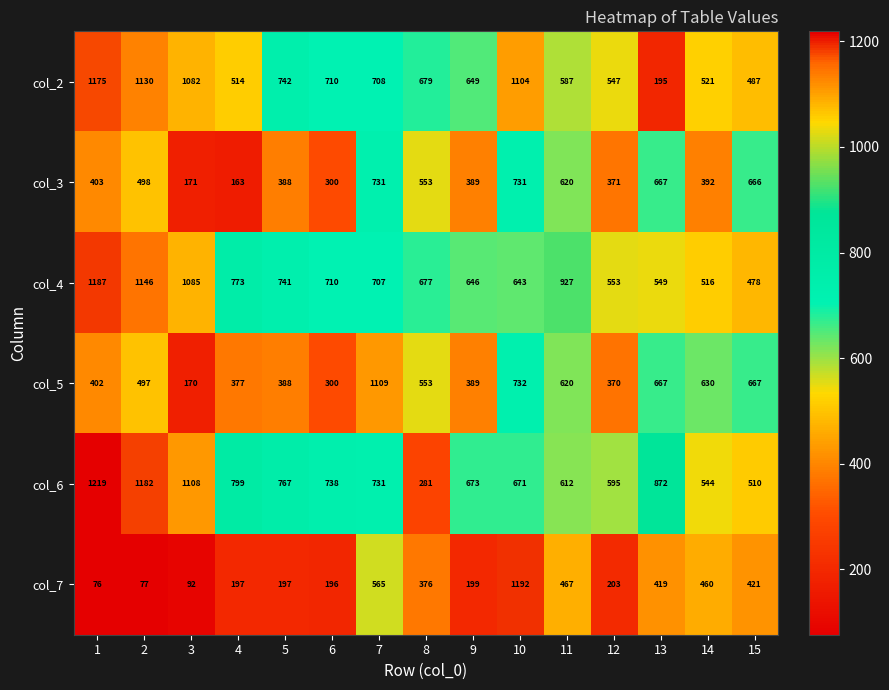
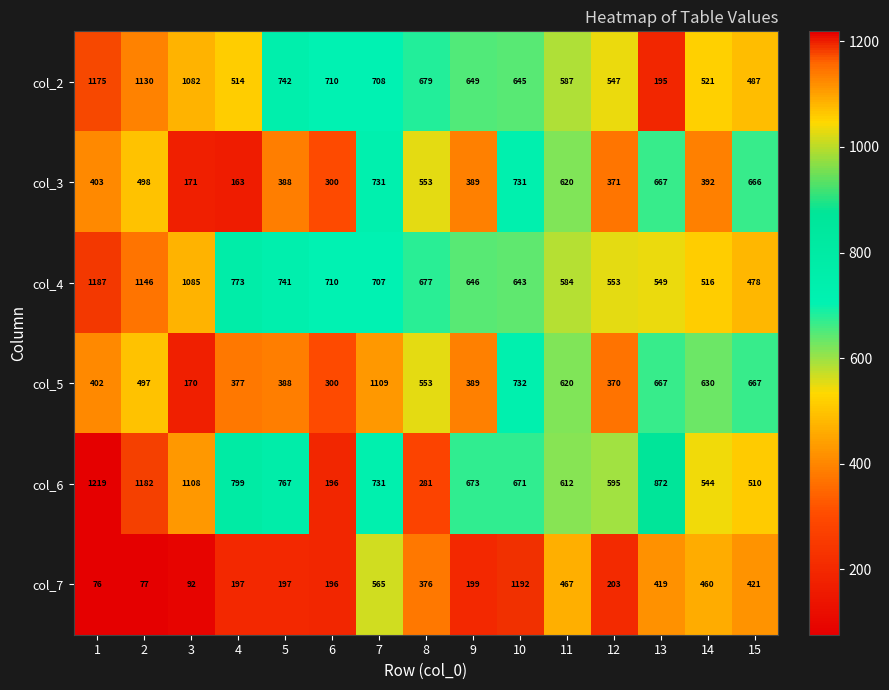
col_2, 10: 1104 -> 645
col_4, 11: 927 -> 584
col_6, 6: 738 -> 196
